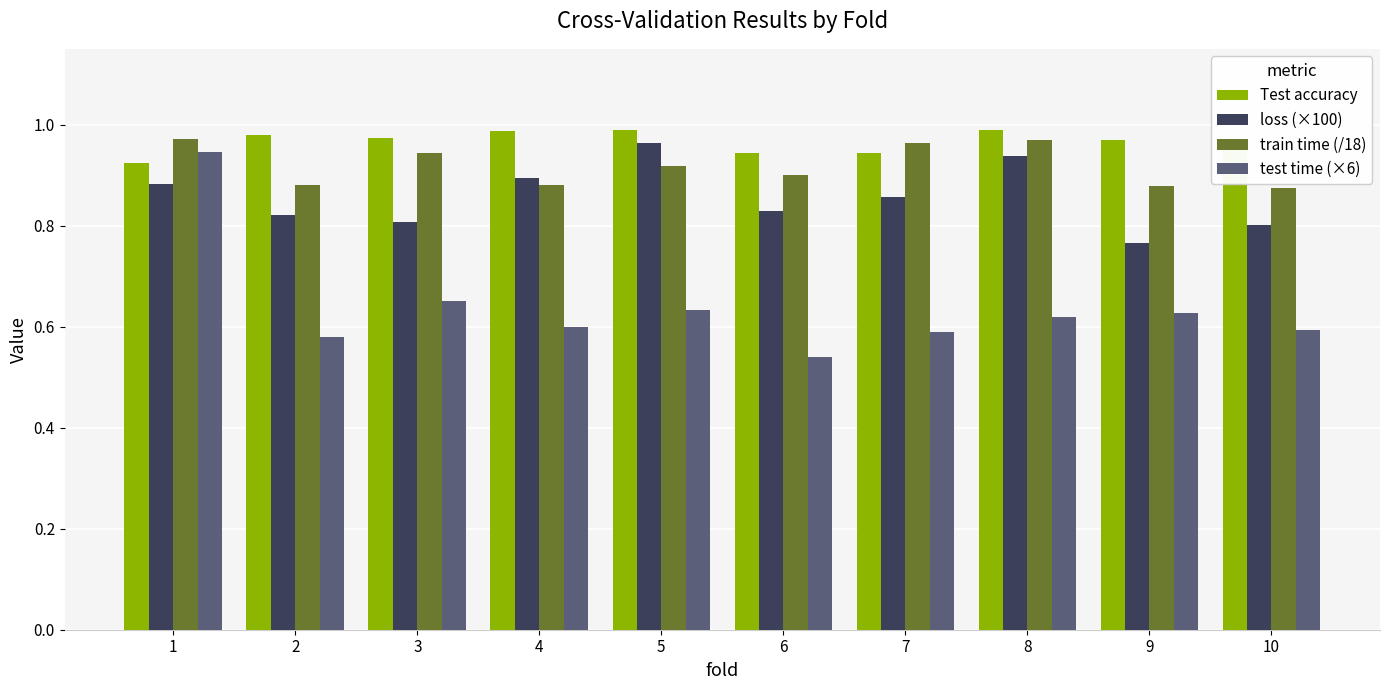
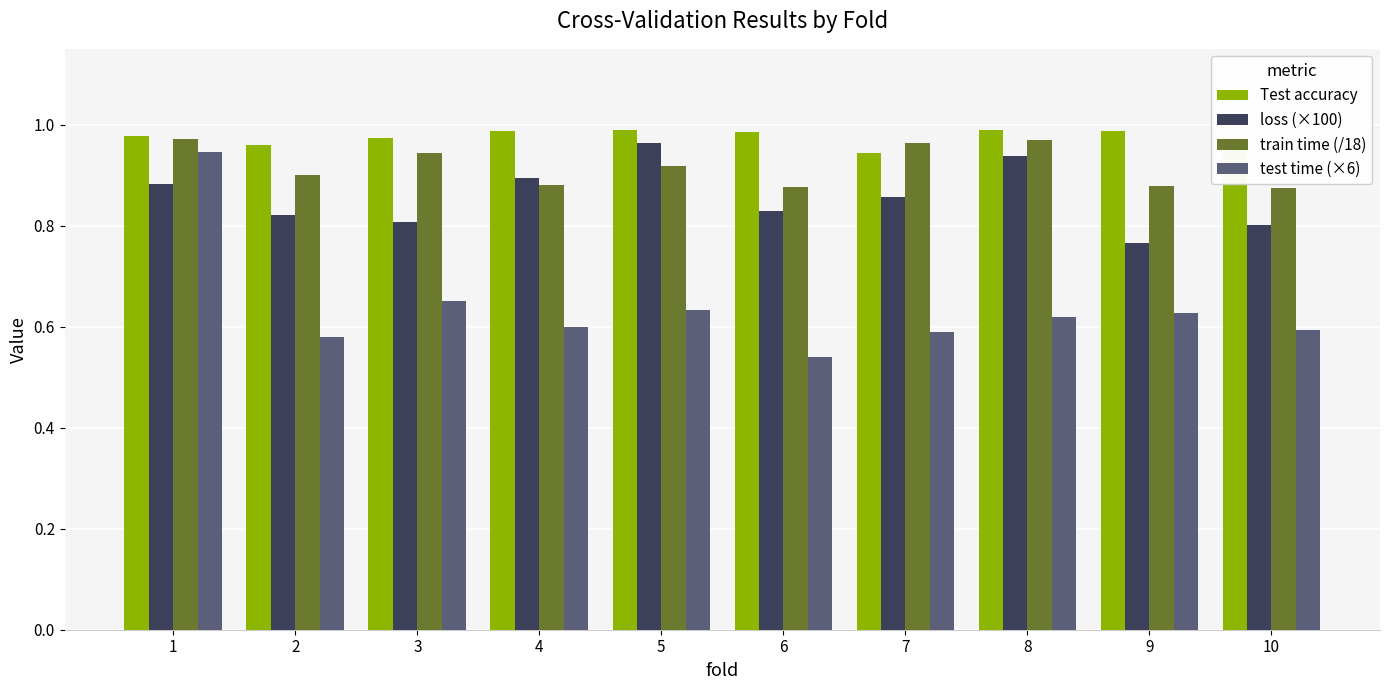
Test accuracy, 1: 0.92 -> 0.98
Test accuracy, 2: 0.98 -> 0.96
train time (/18), 2: 0.88 -> 0.90
Test accuracy, 6: 0.94 -> 0.98
train time (/18), 6: 0.90 -> 0.88
Test accuracy, 9: 0.97 -> 0.99
